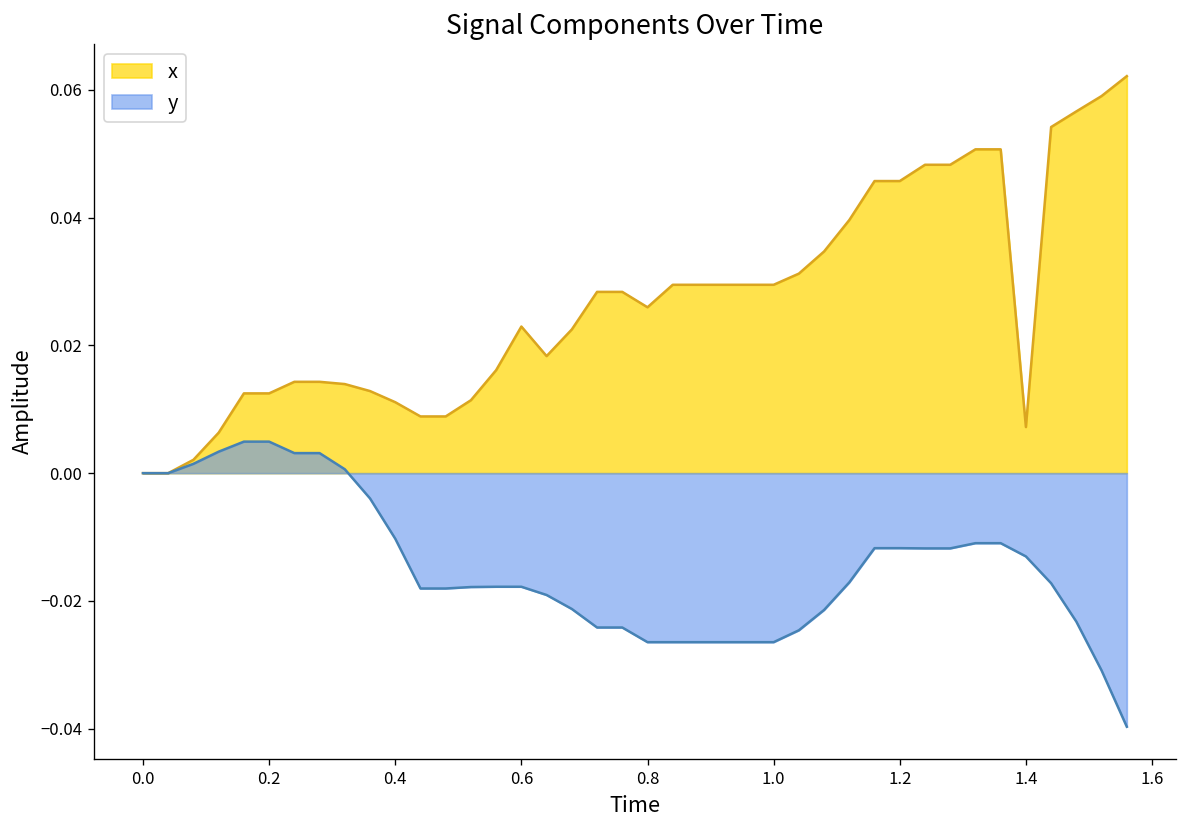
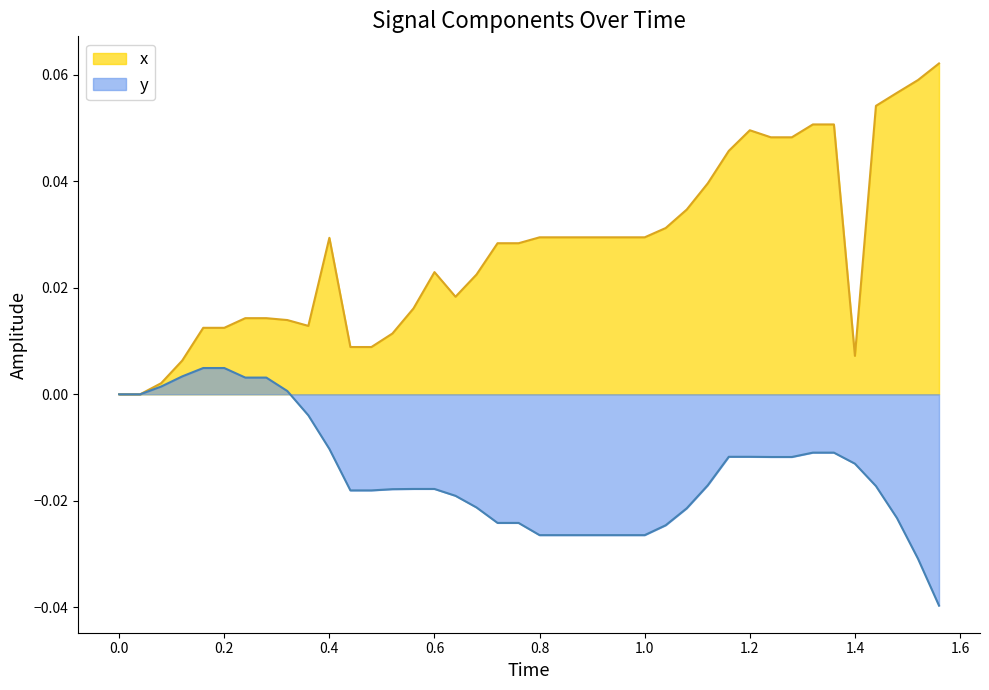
x, 0.4: 0.011 -> 0.029
x, 0.8: 0.026 -> 0.029
x, 1.2: 0.046 -> 0.050
